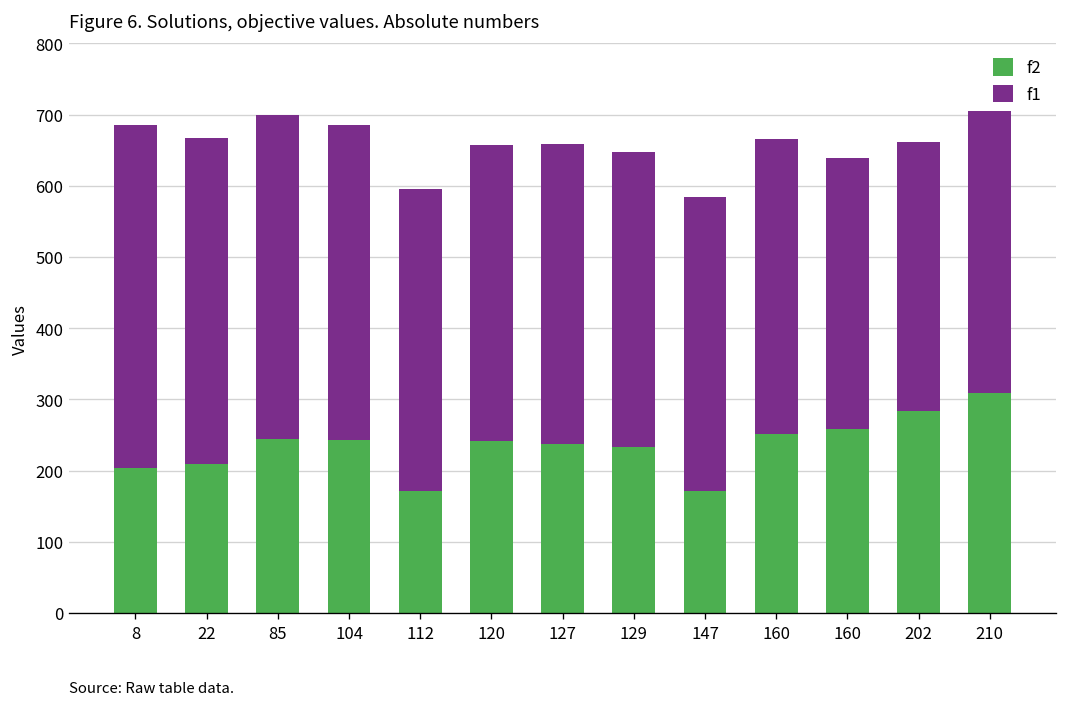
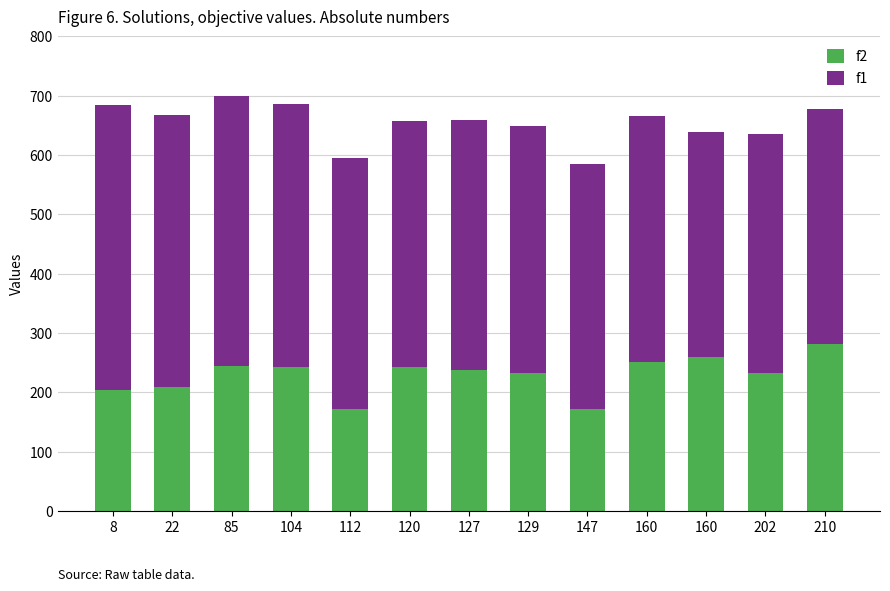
f2, 202: 280 -> 230
f1, 202: 380 -> 400
f2, 210: 310 -> 280
